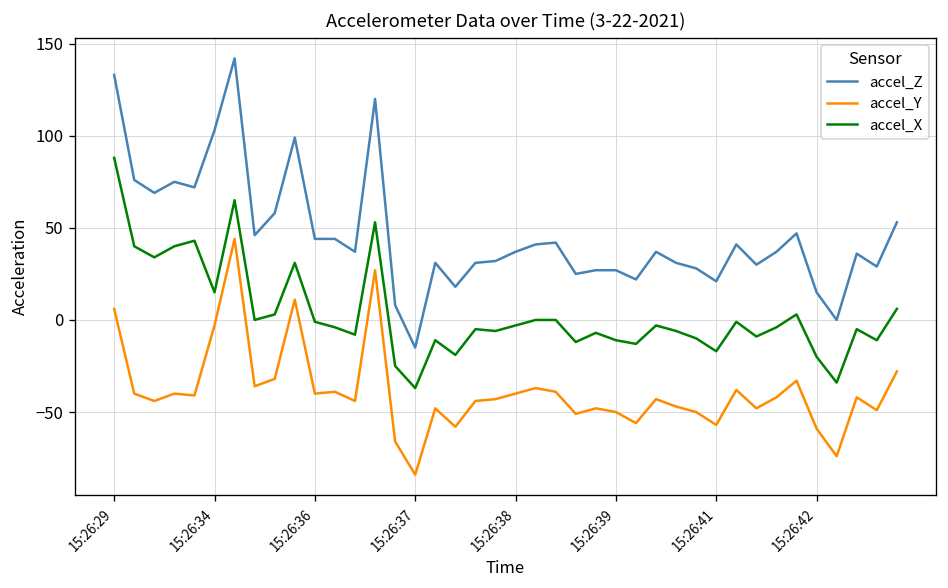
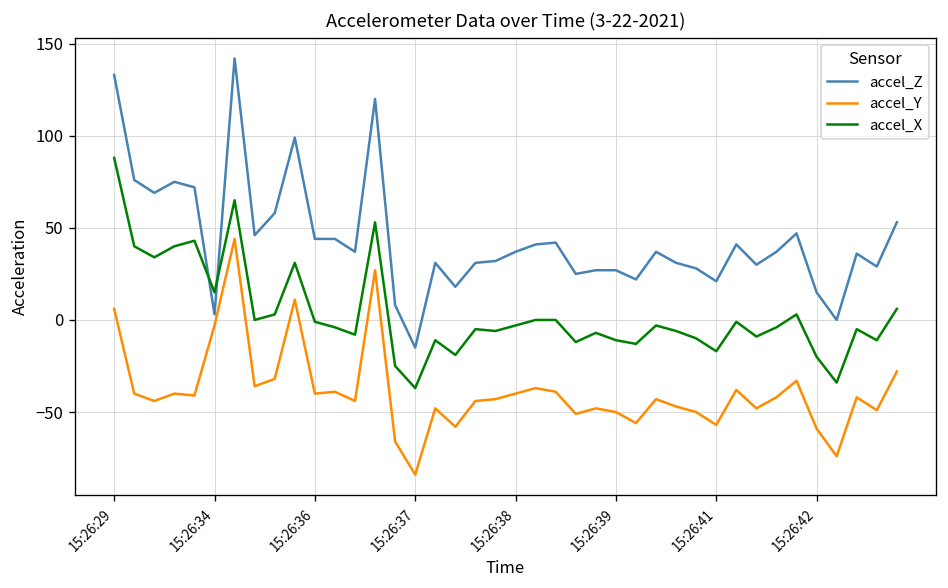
accel_Z, 15:26:34: 103 -> 3
